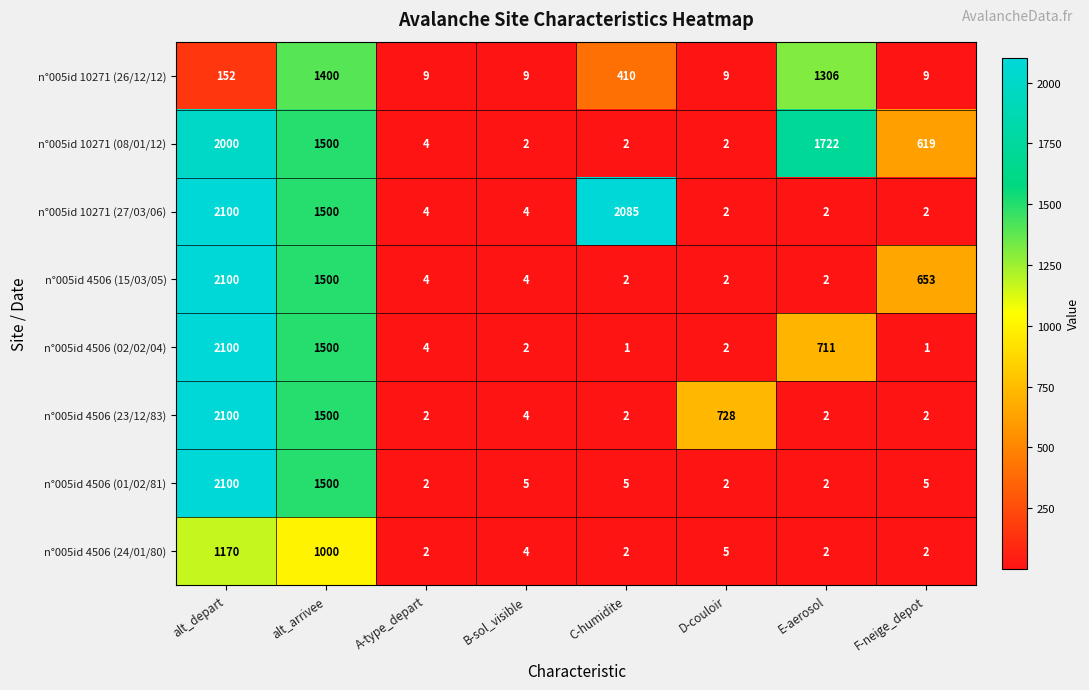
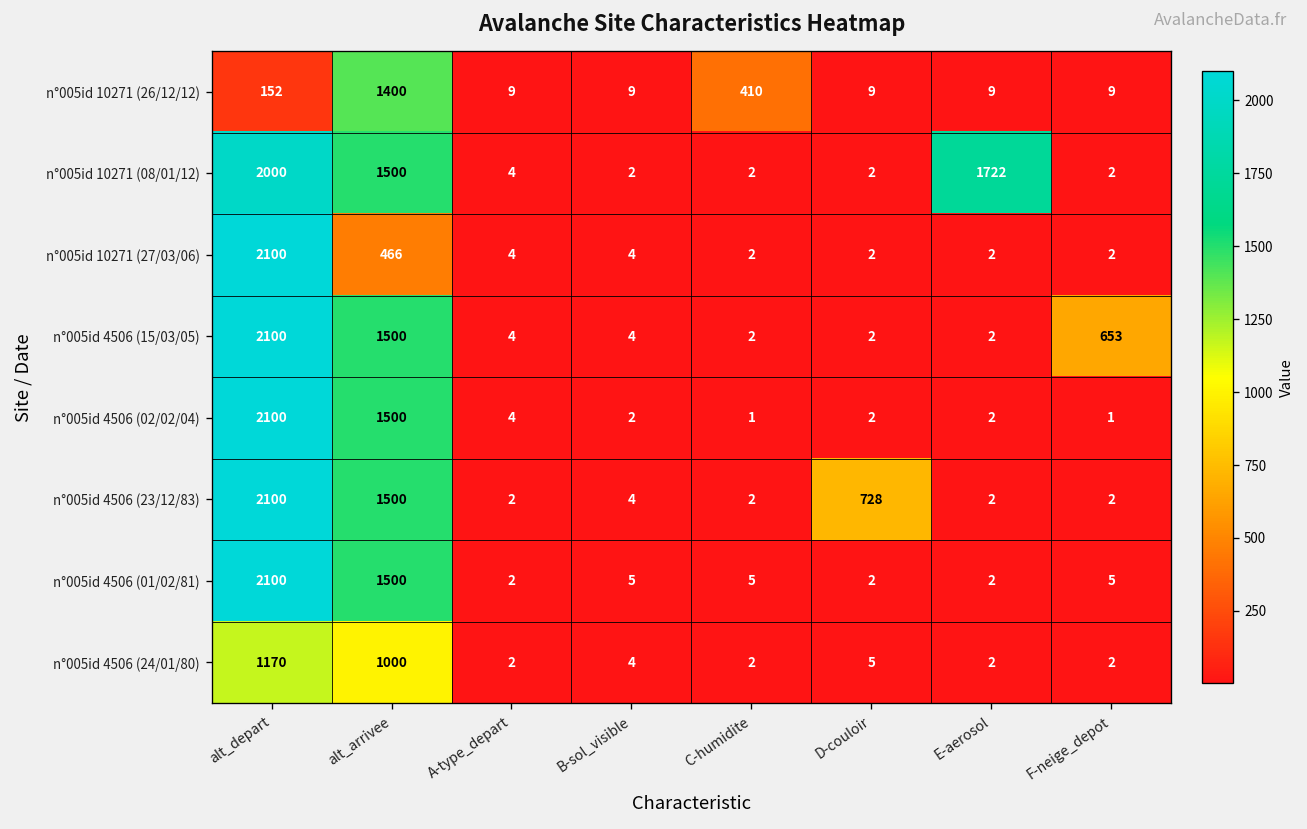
n°005id 10271 (26/12/12), E-aerosol: 1306 -> 9
n°005id 10271 (08/01/12), F-neige_depot: 619 -> 2
n°005id 10271 (27/03/06), alt_arrivee: 1500 -> 466
n°005id 10271 (27/03/06), C-humidite: 2085 -> 2
n°005id 4506 (02/02/04), E-aerosol: 711 -> 2
